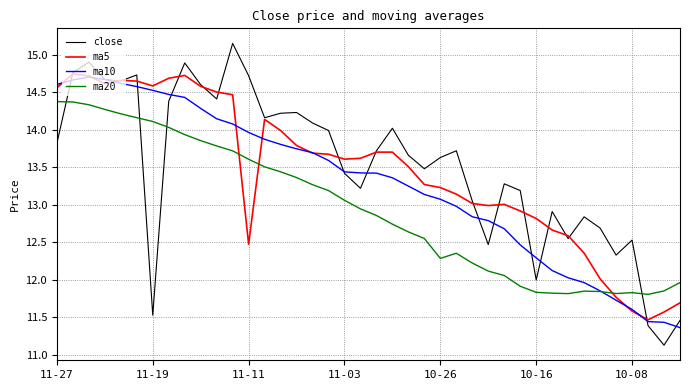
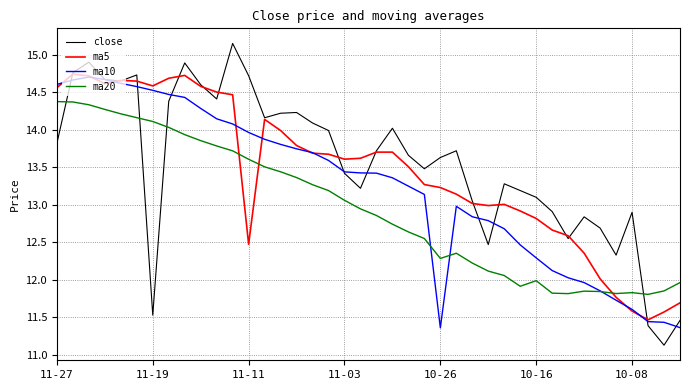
ma10, 10-26: 13.1 -> 11.4
close, 10-16: 12.0 -> 13.1
ma20, 10-16: 11.8 -> 12.0
close, 10-08: 12.5 -> 12.9
